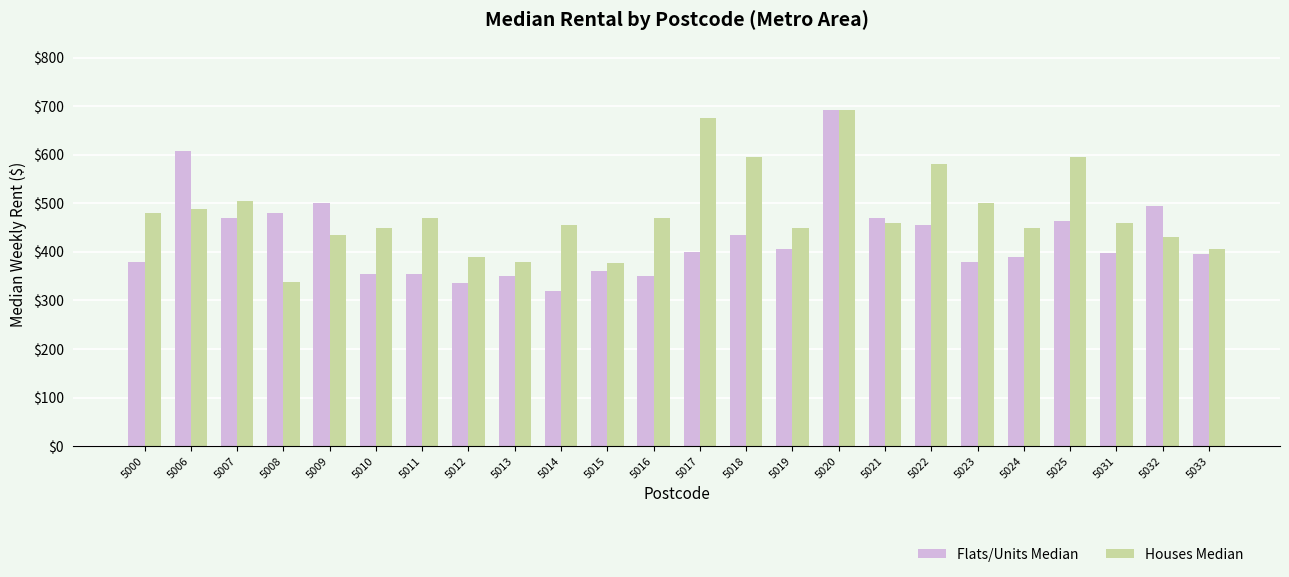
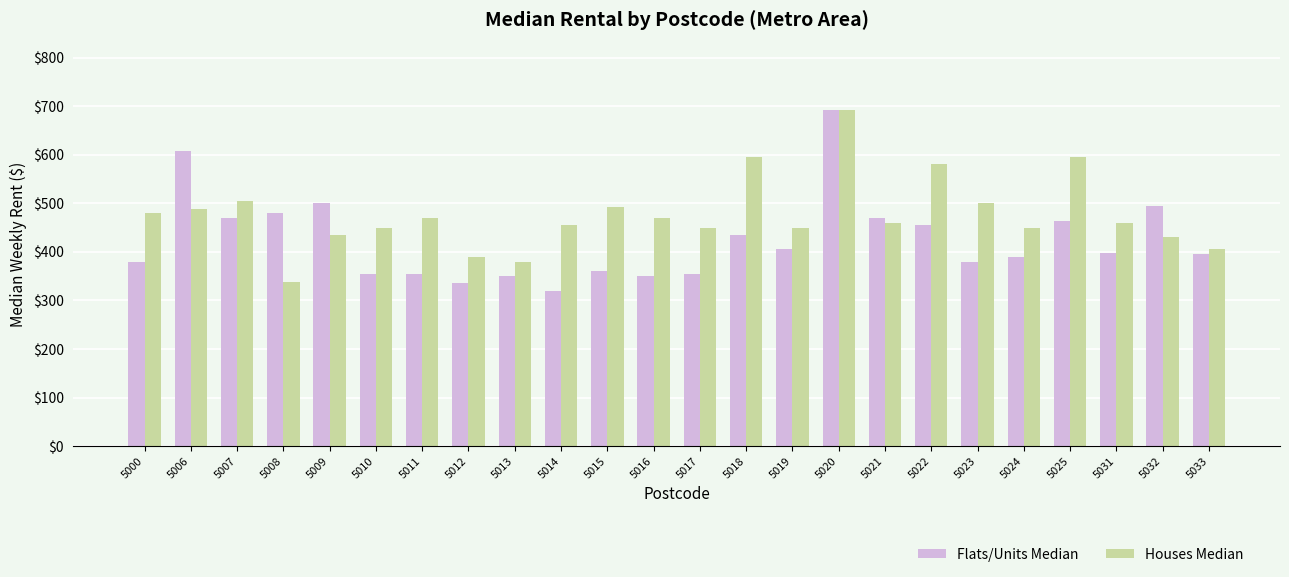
Houses Median, 5015: $380 -> $490
Flats/Units Median, 5017: $400 -> $350
Houses Median, 5017: $680 -> $450
